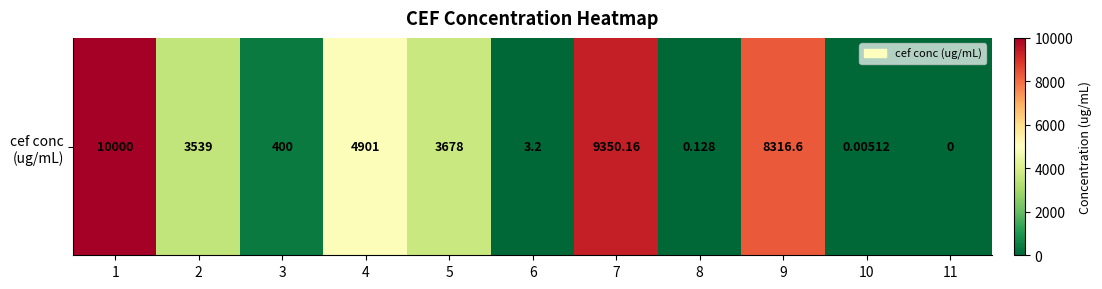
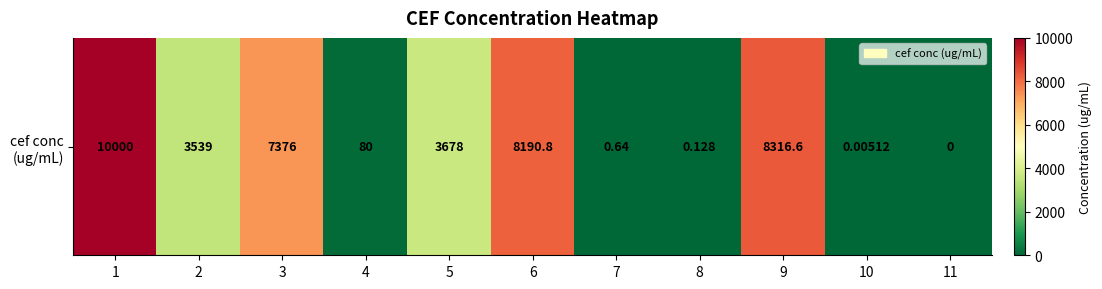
cef conc (ug/mL), 3: 400 -> 7376
cef conc (ug/mL), 4: 4901 -> 80
cef conc (ug/mL), 6: 3.2 -> 8190.8
cef conc (ug/mL), 7: 9350.16 -> 0.64
